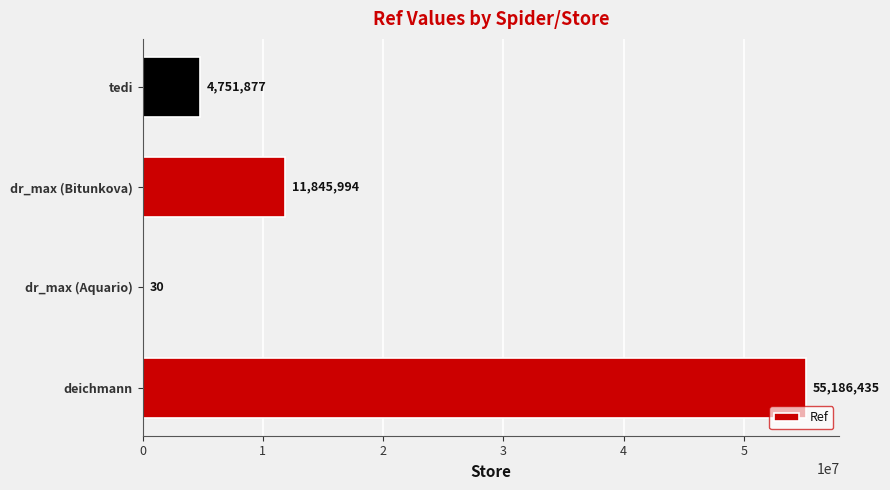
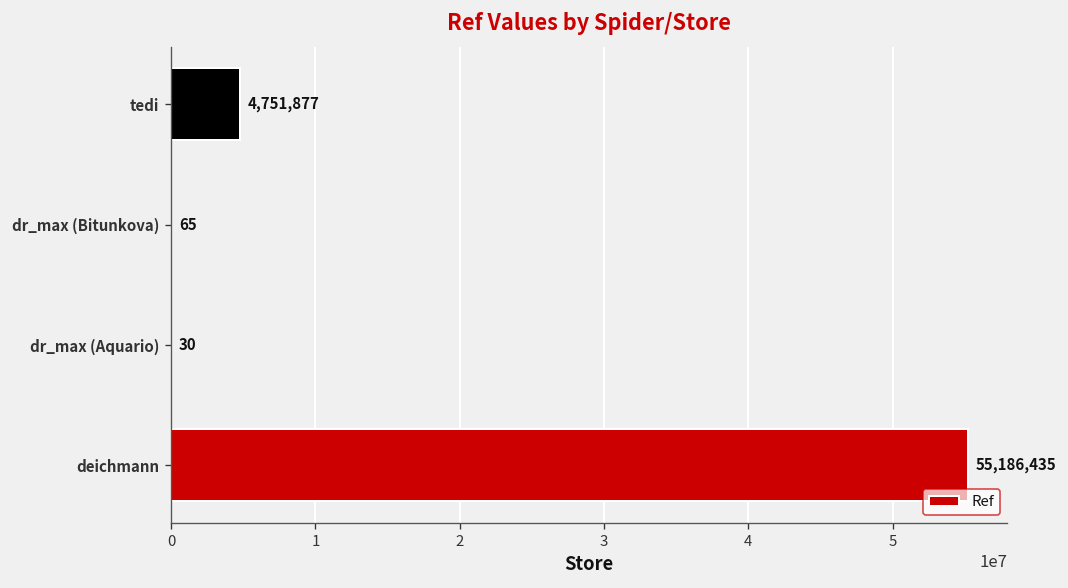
dr_max (Bitunkova): 11,845,994 -> 65
